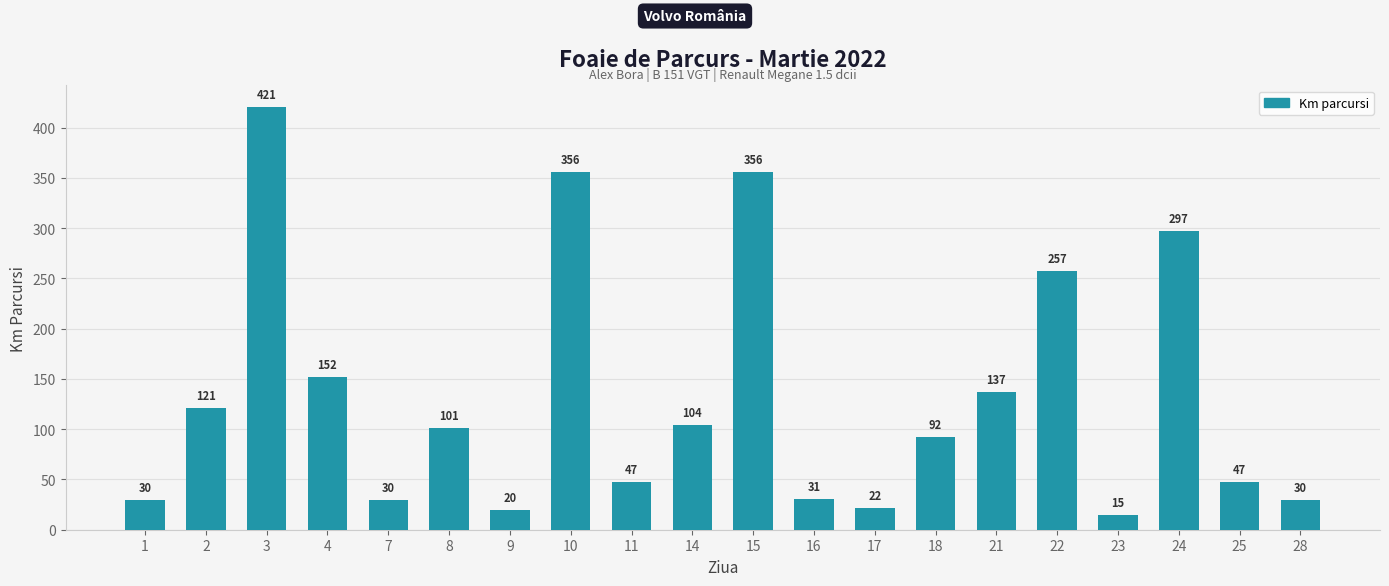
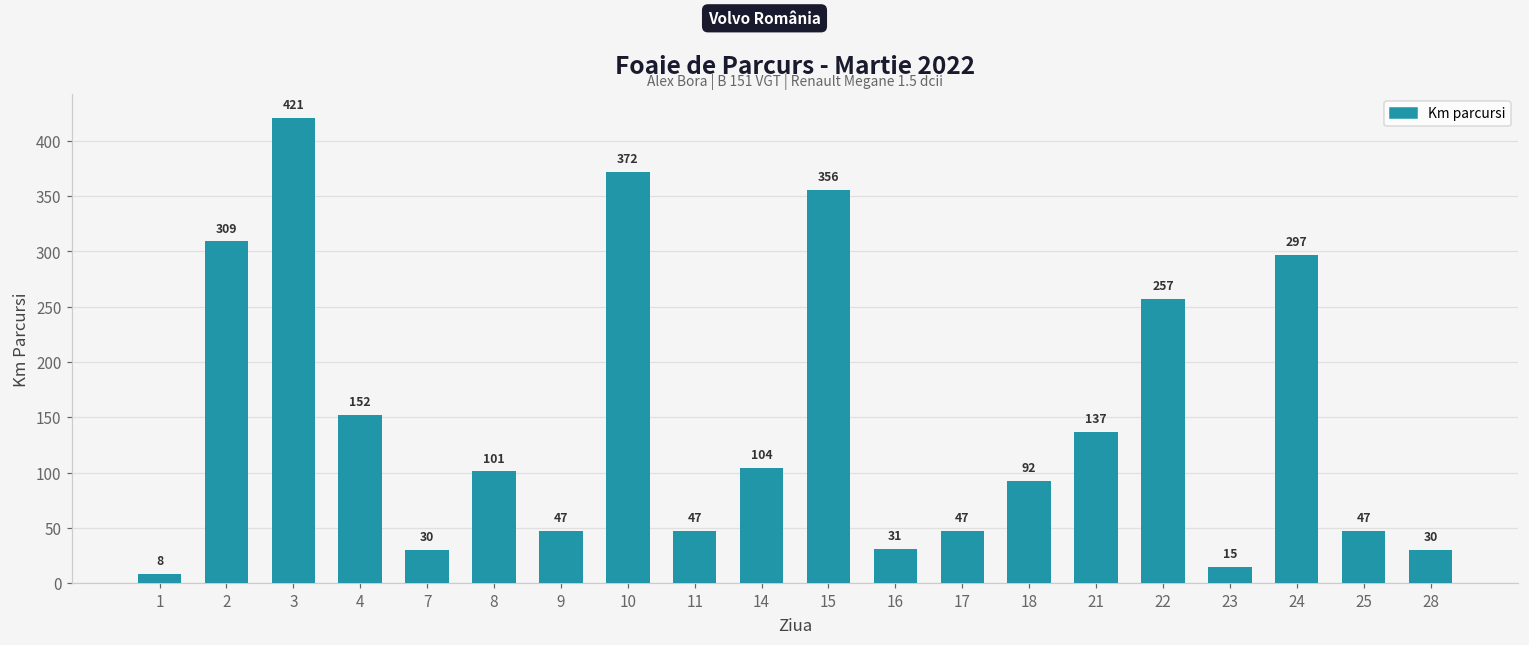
1: 30 -> 8
2: 121 -> 309
9: 20 -> 47
10: 356 -> 372
17: 22 -> 47
